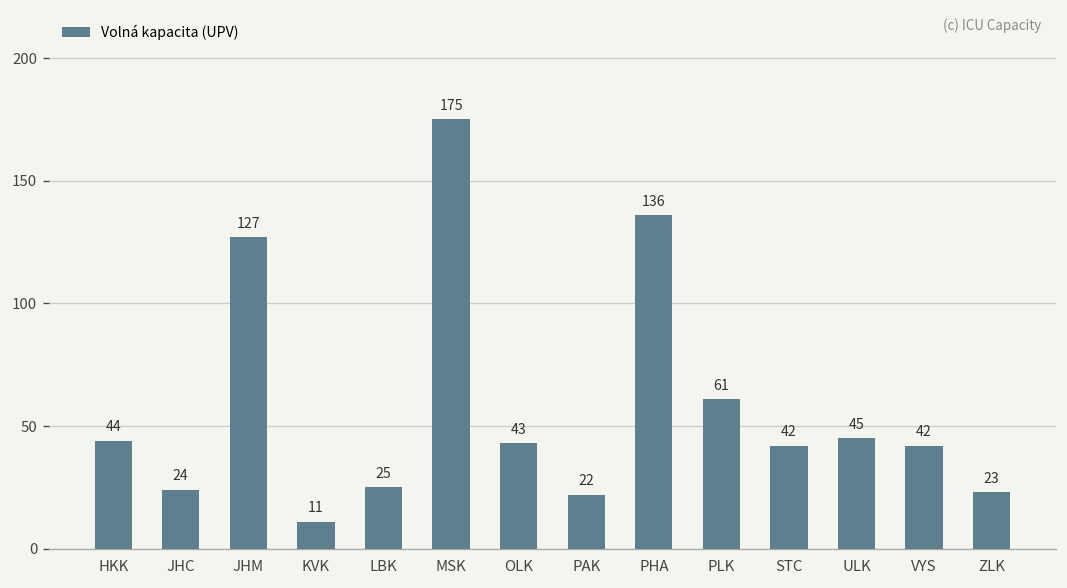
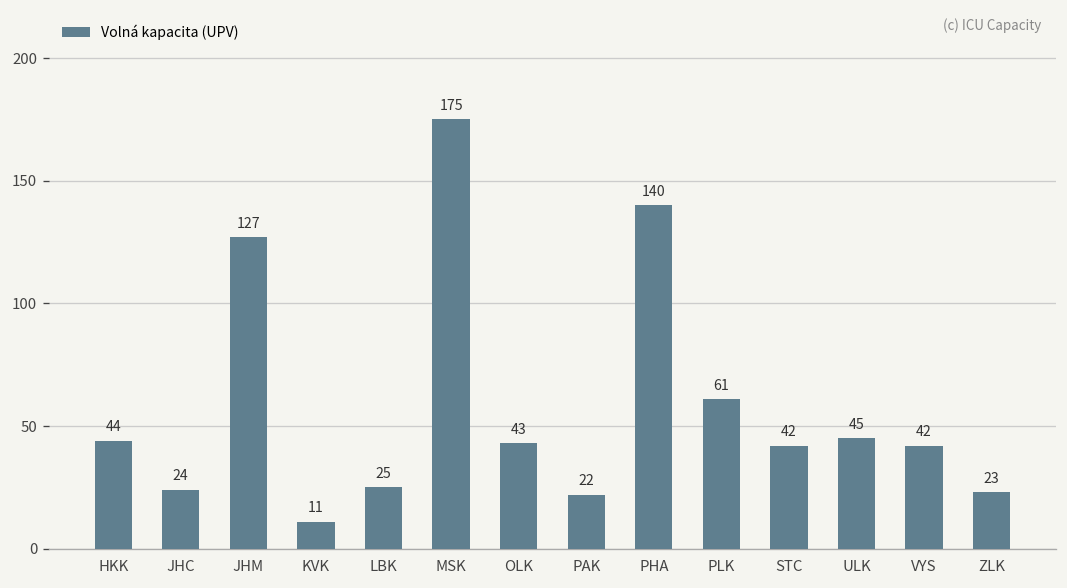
PHA: 136 -> 140
